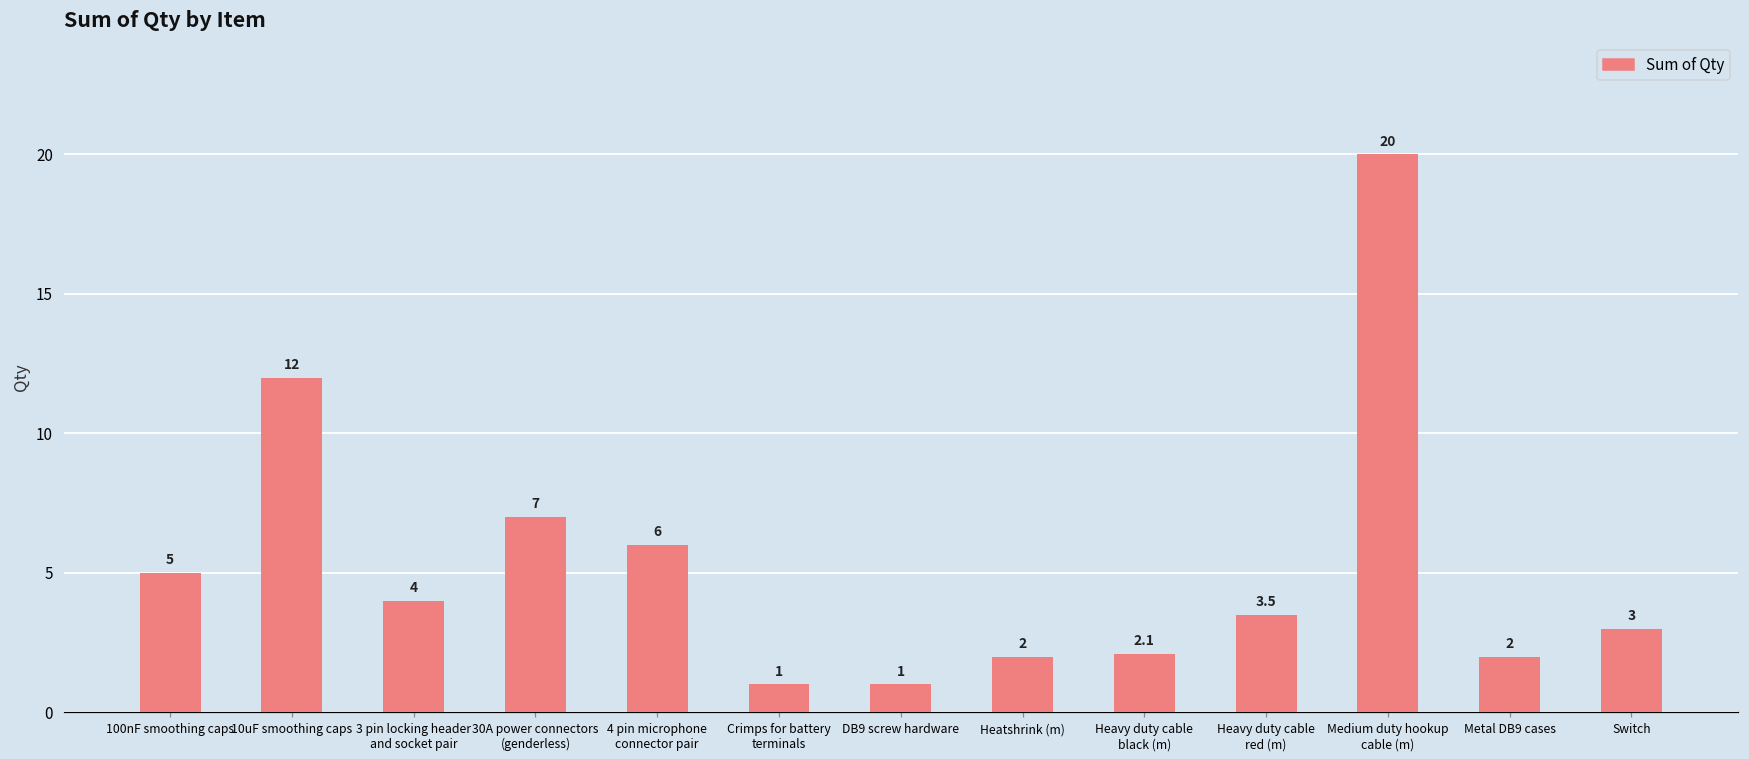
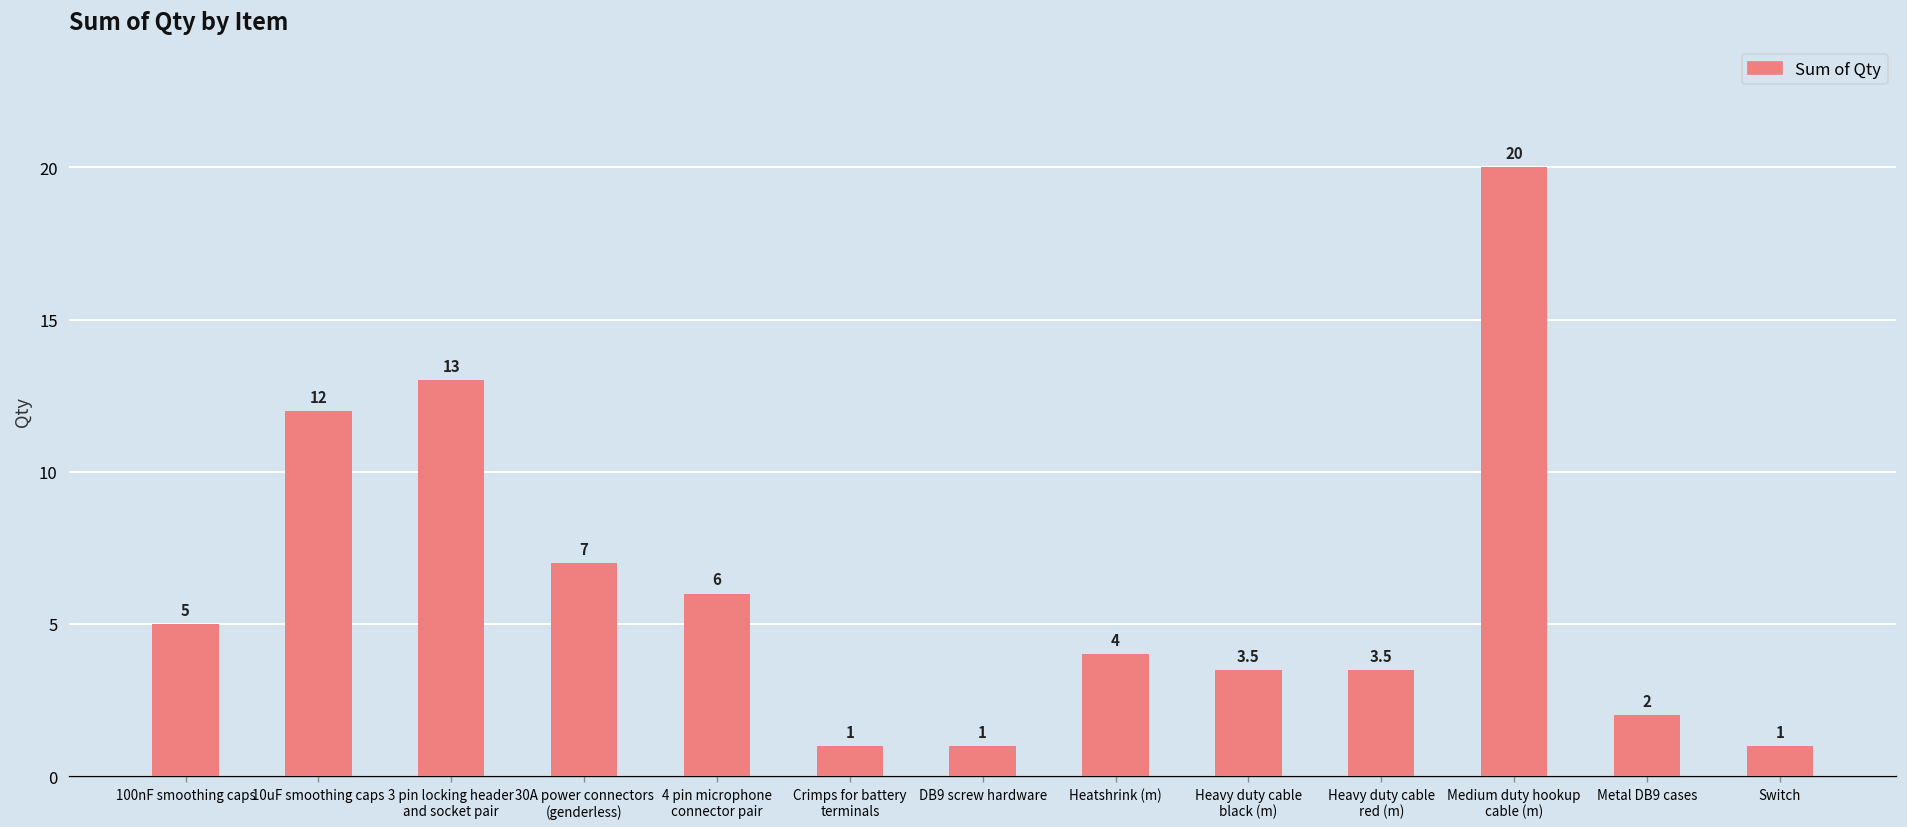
3 pin locking header and socket pair: 4 -> 13
Heatshrink (m): 2 -> 4
Heavy duty cable black (m): 2.1 -> 3.5
Switch: 3 -> 1
